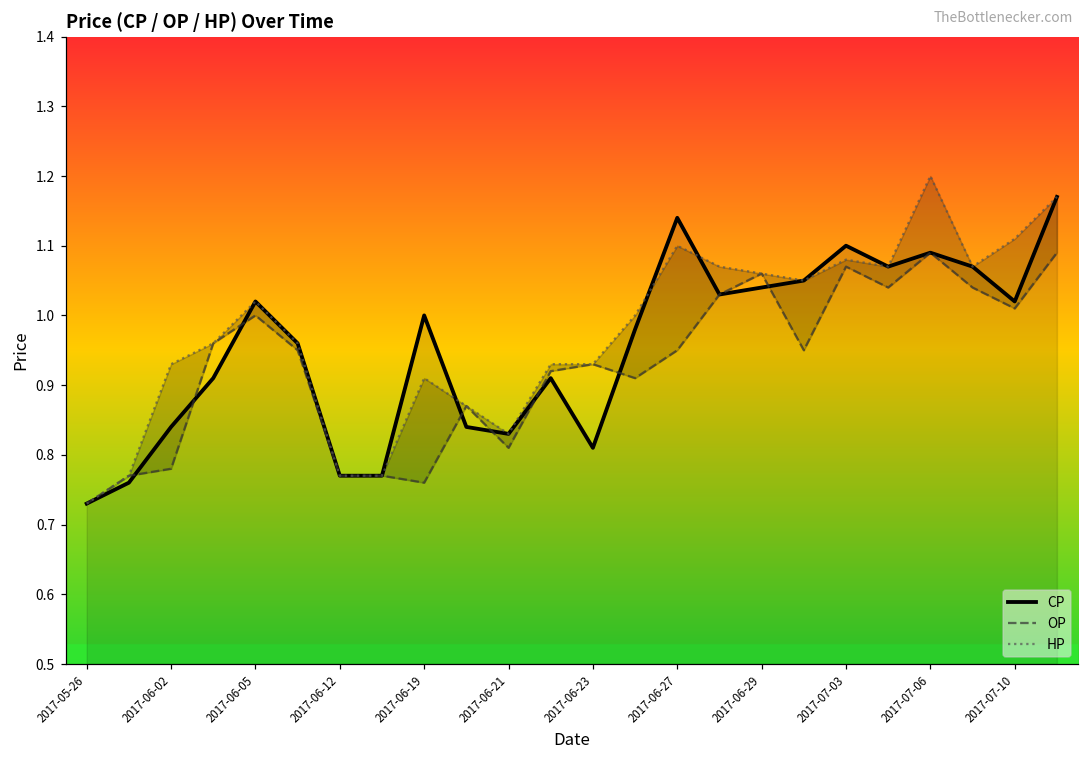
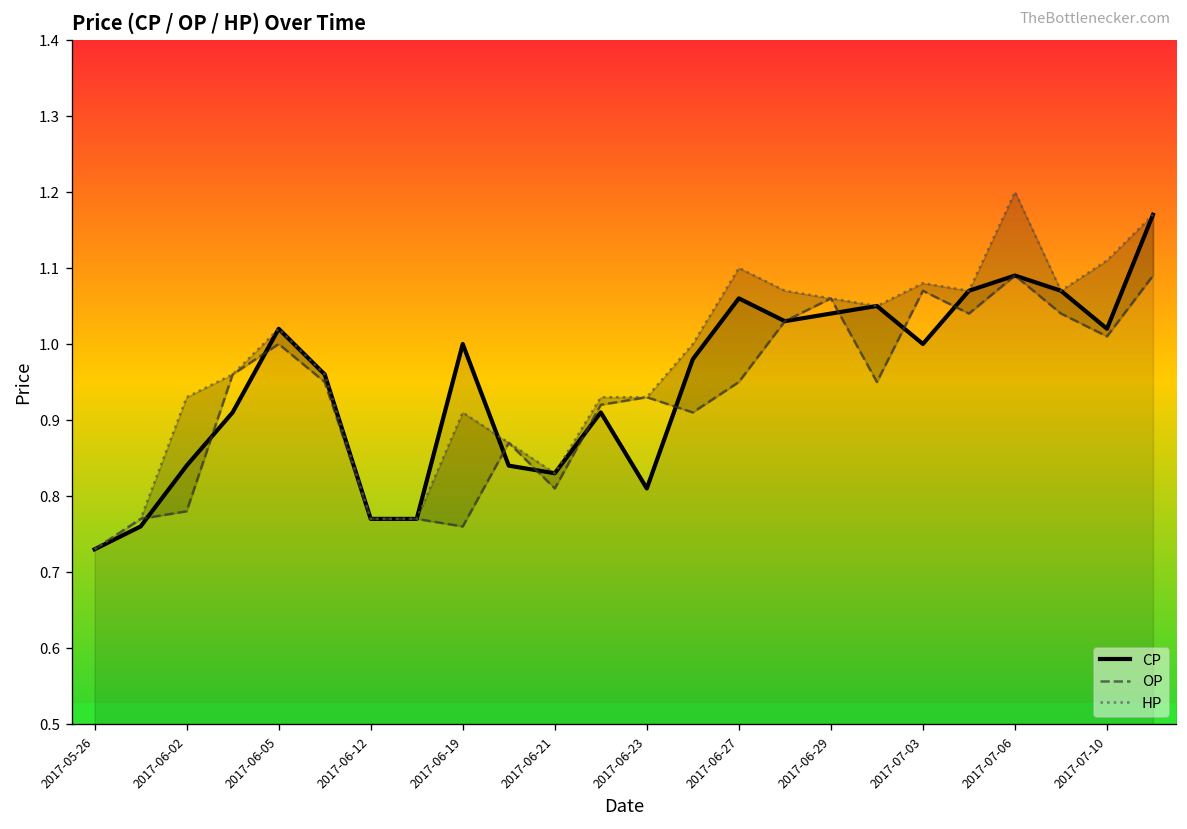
CP, 2017-06-27: 1.14 -> 1.06
CP, 2017-07-03: 1.1 -> 1.0
